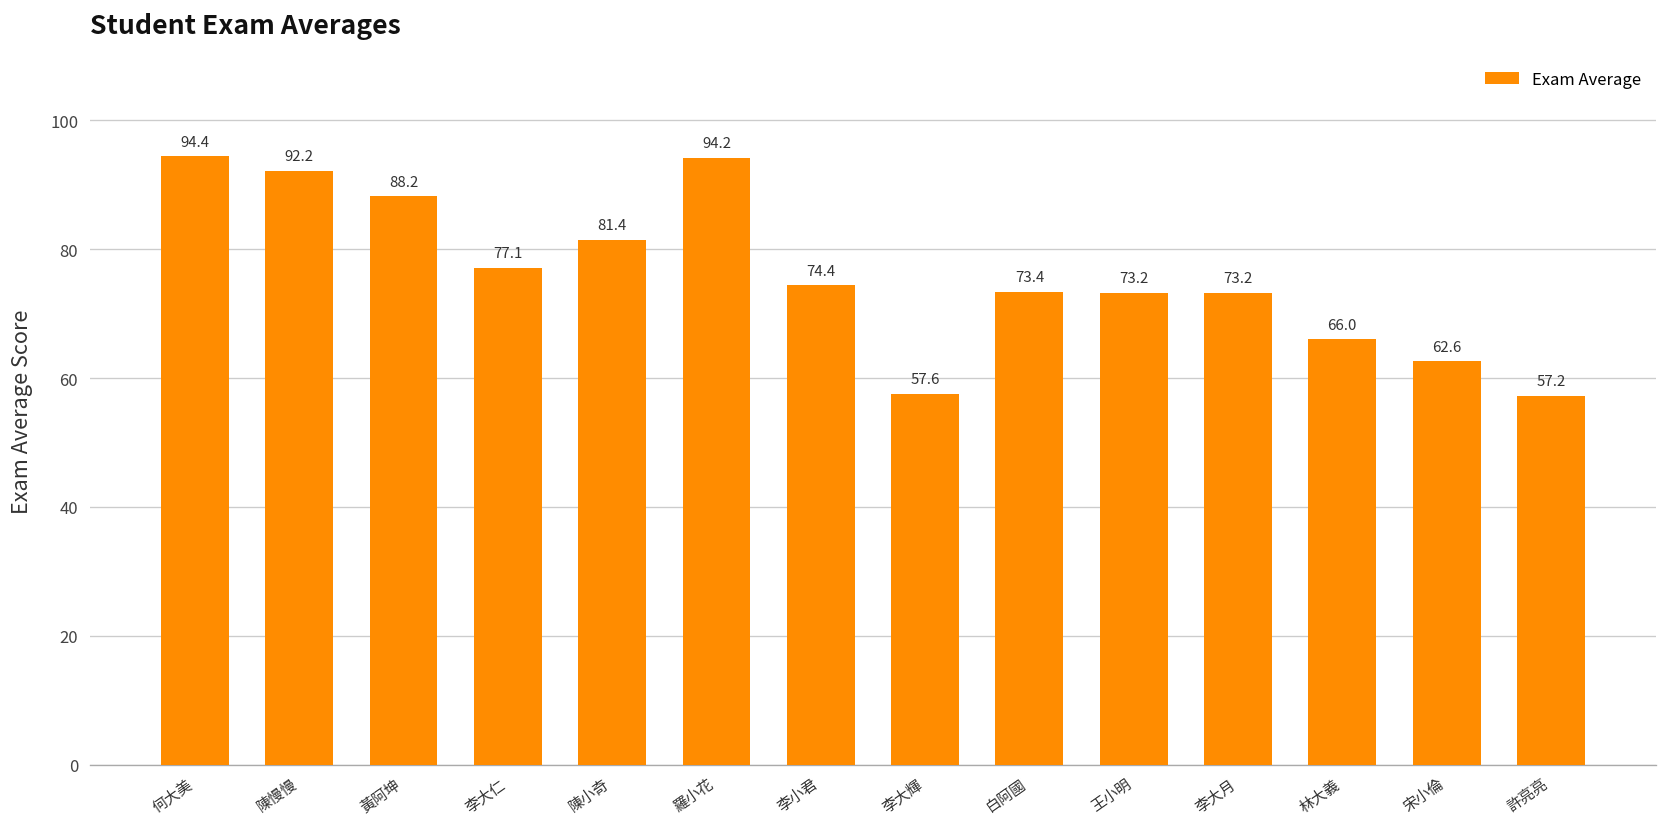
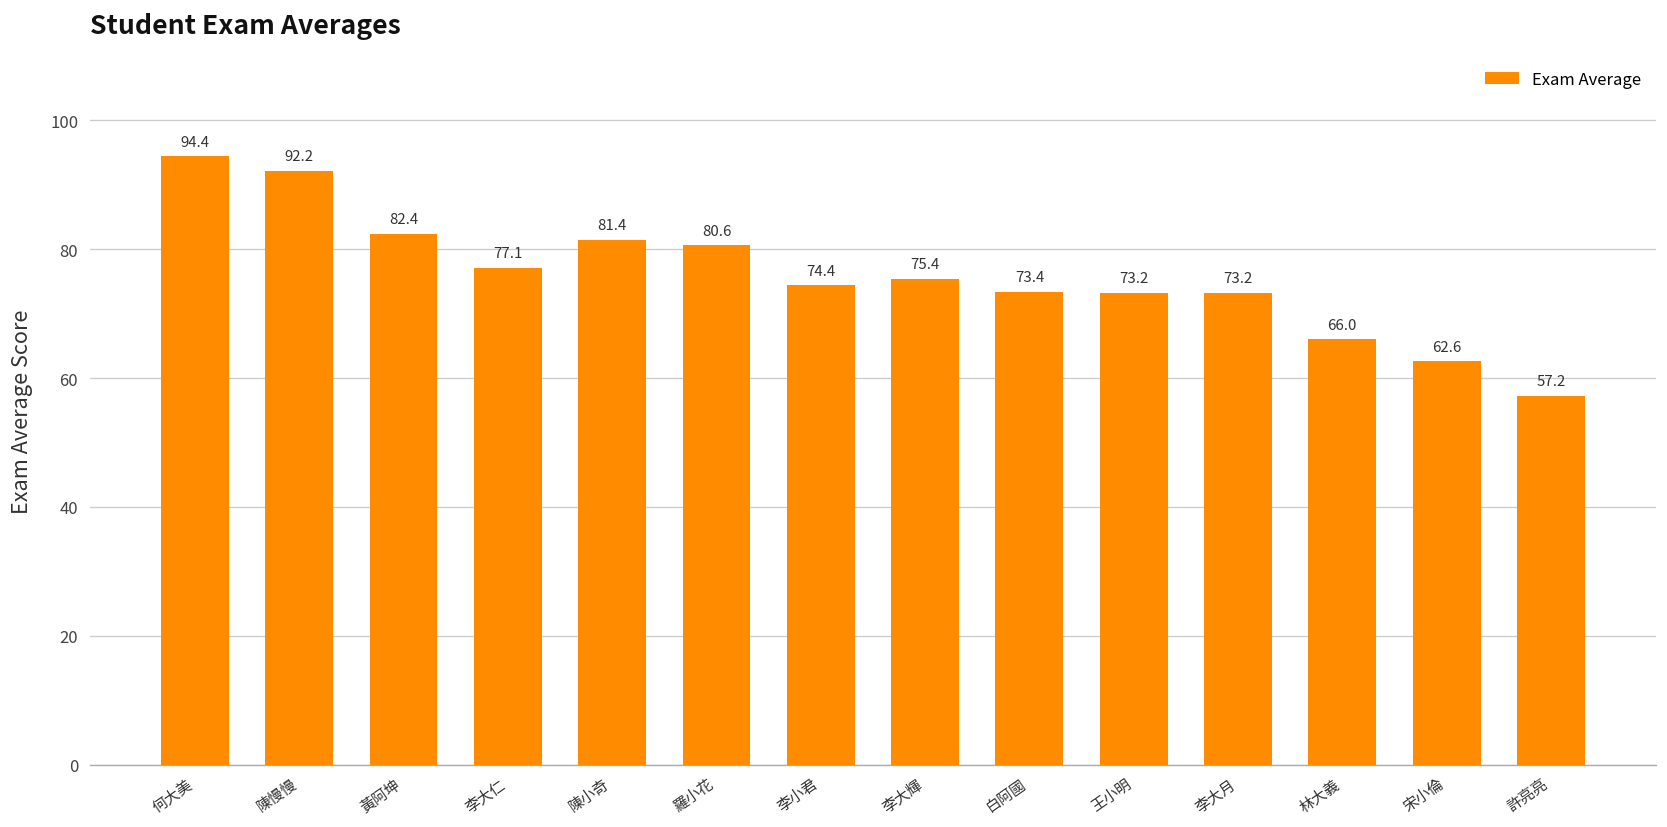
黃阿坤: 88.2 -> 82.4
羅小花: 94.2 -> 80.6
李大輝: 57.6 -> 75.4
